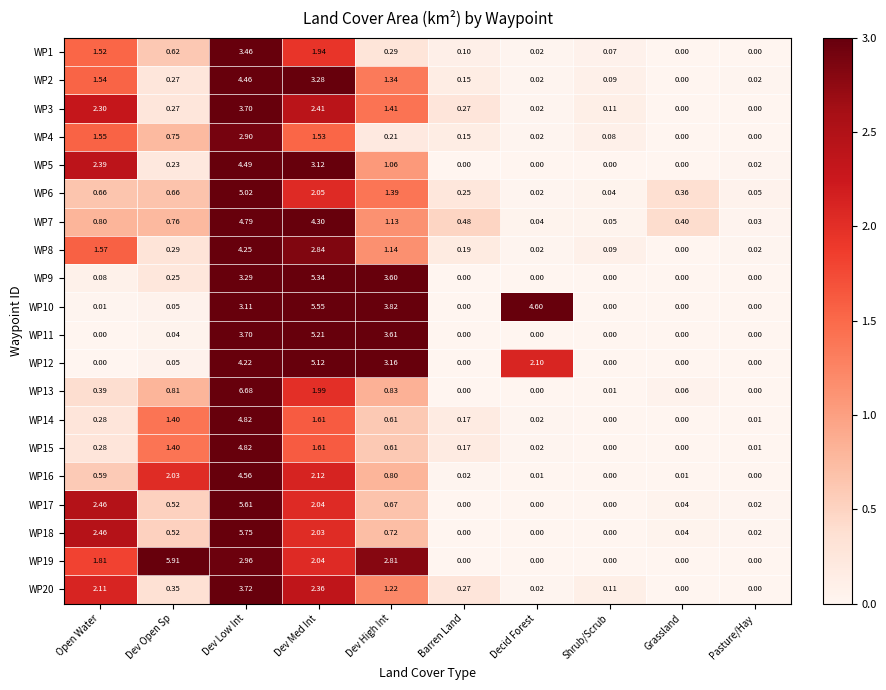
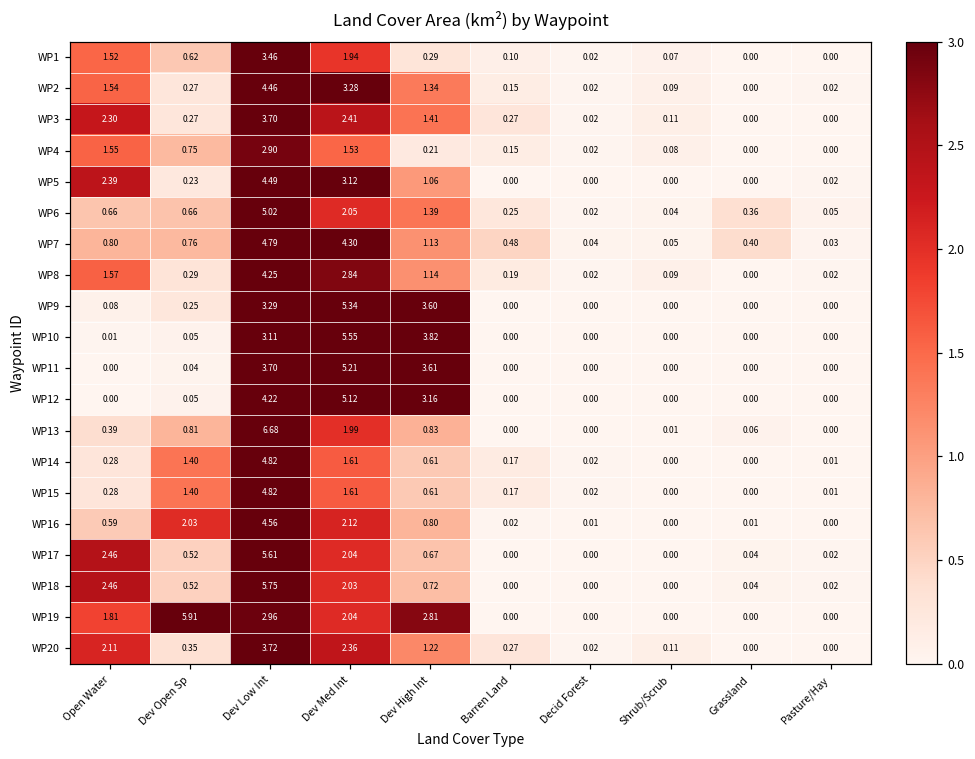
WP10, Decid Forest: 4.60 -> 0.00
WP12, Decid Forest: 2.10 -> 0.00
